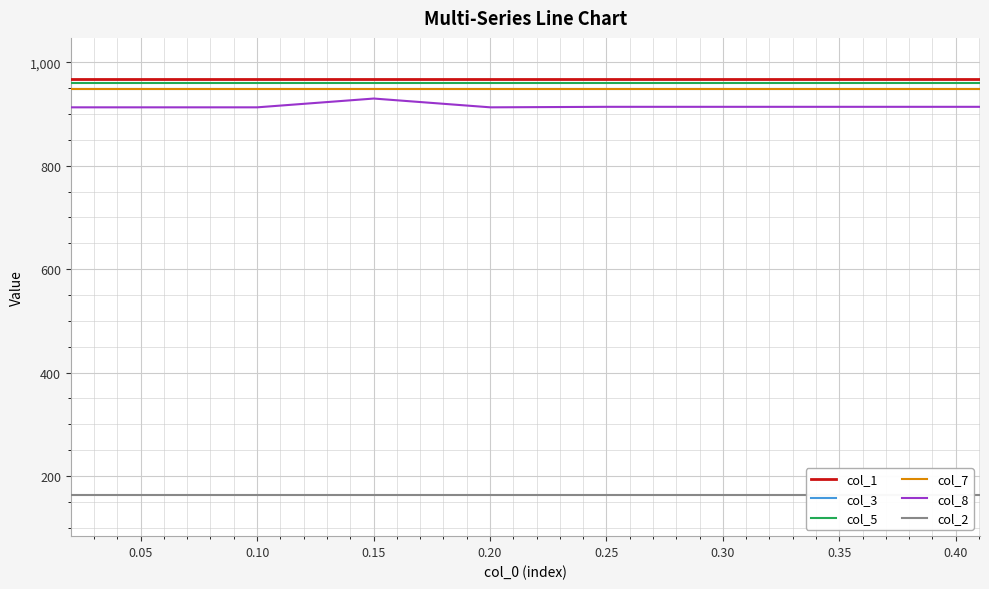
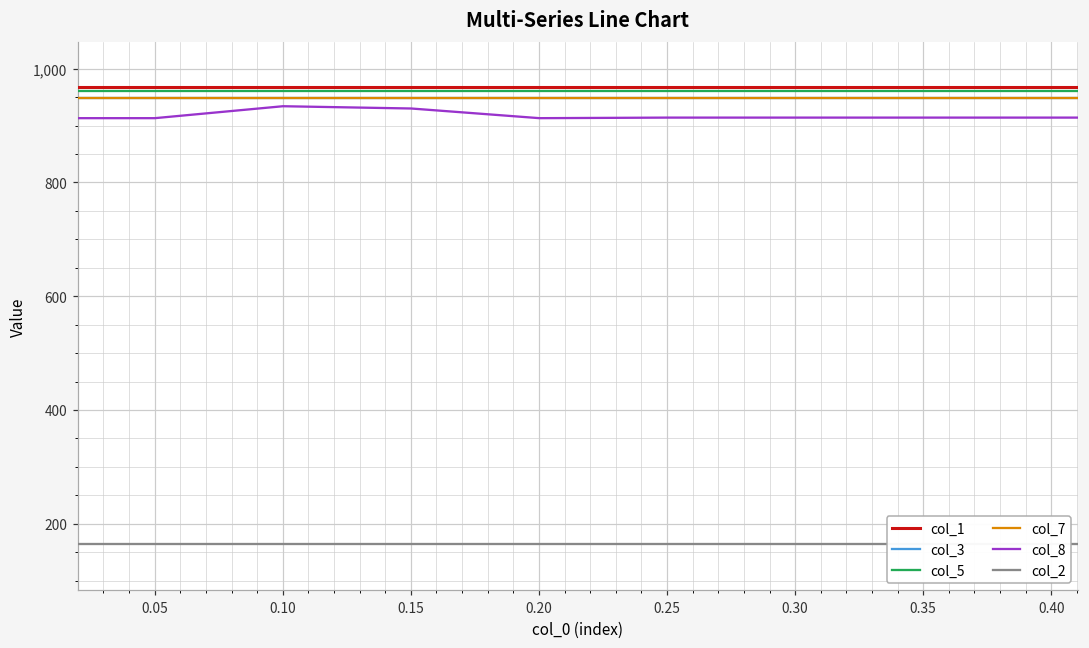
col_8, 0.10: 910 -> 930
